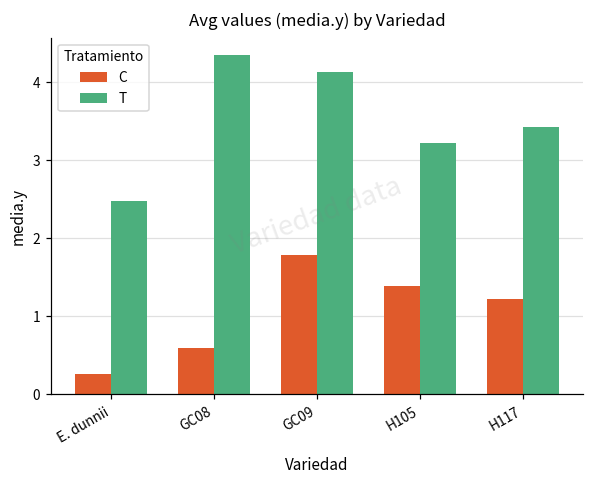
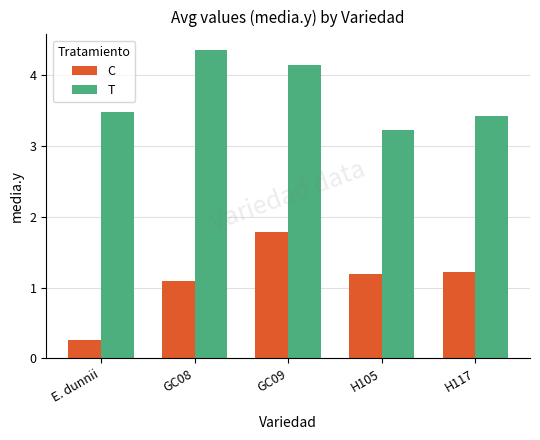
T, E. dunnii: 2.5 -> 3.5
C, GC08: 0.6 -> 1.1
C, H105: 1.4 -> 1.2
